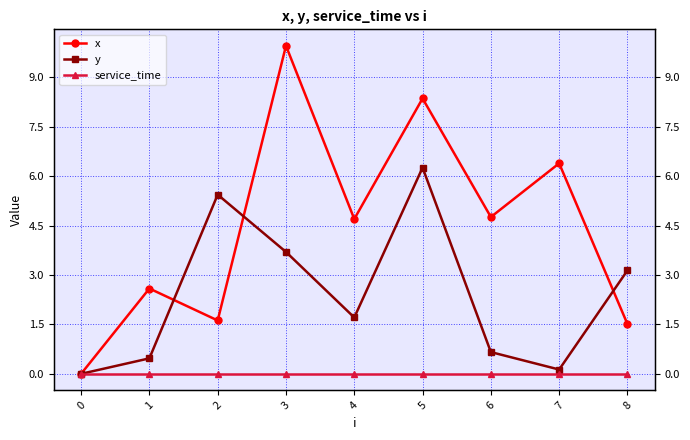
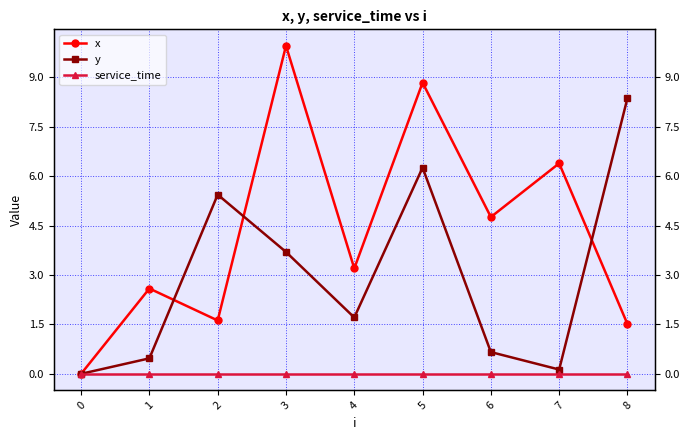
x, 4: 4.7 -> 3.2
x, 5: 8.4 -> 8.8
y, 8: 3.1 -> 8.4
